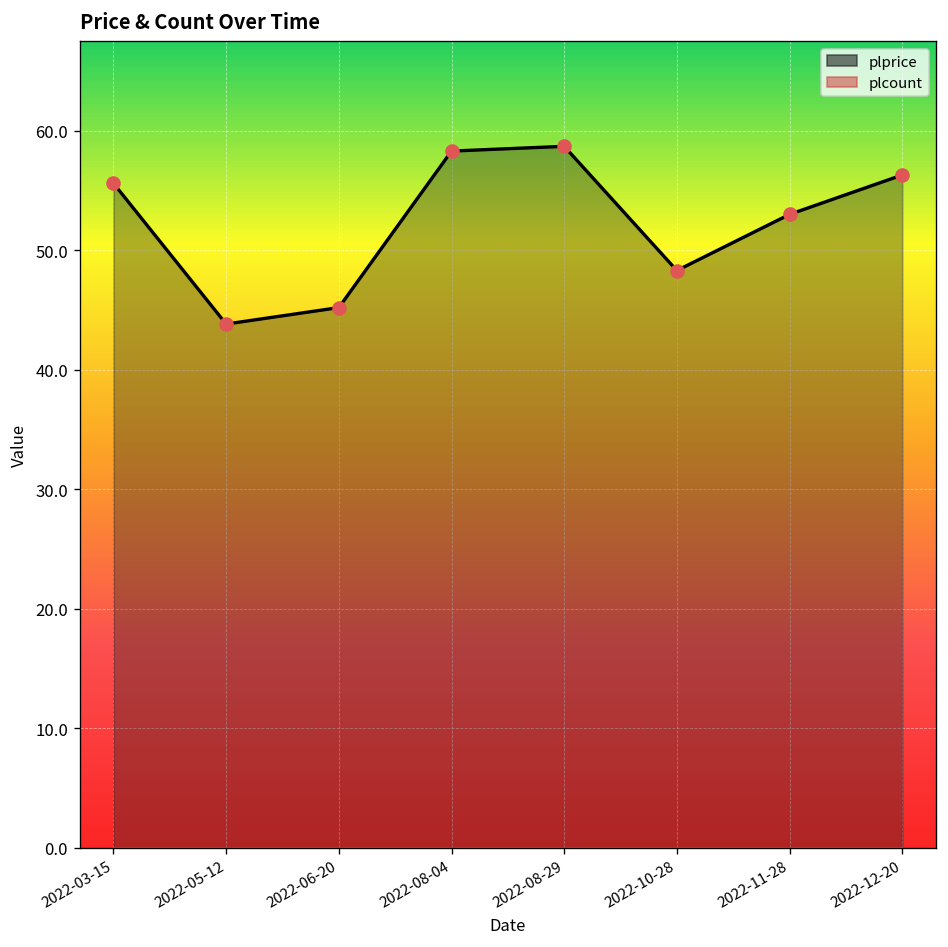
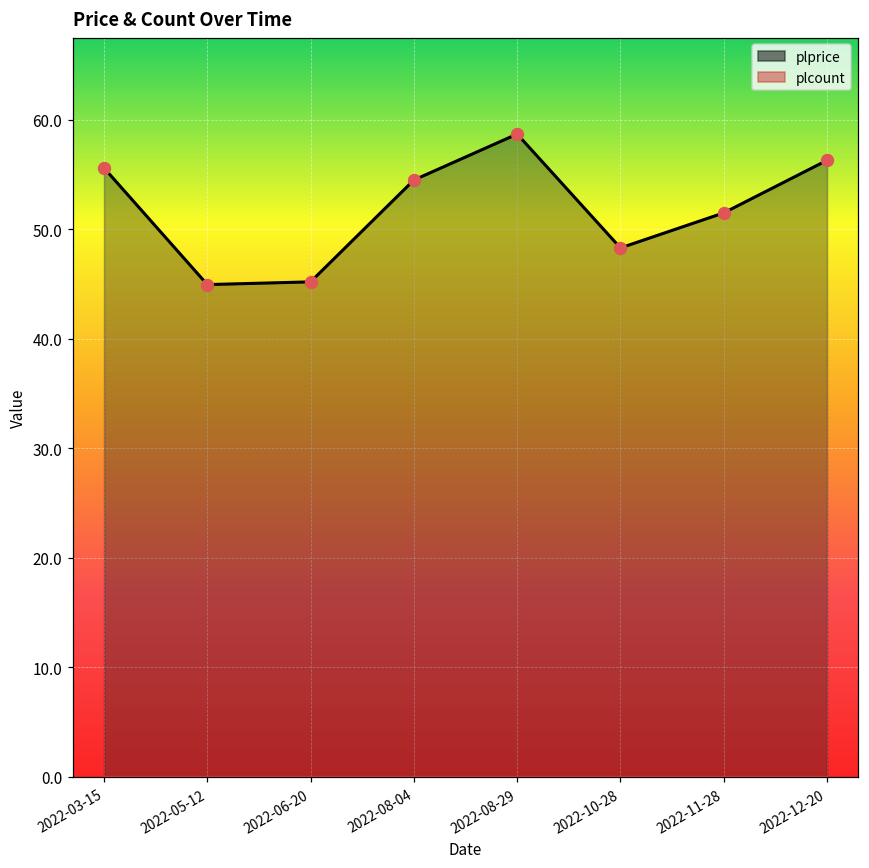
plprice, 2022-05-12: 44 -> 45
plprice, 2022-08-04: 58 -> 55
plprice, 2022-11-28: 53 -> 52
